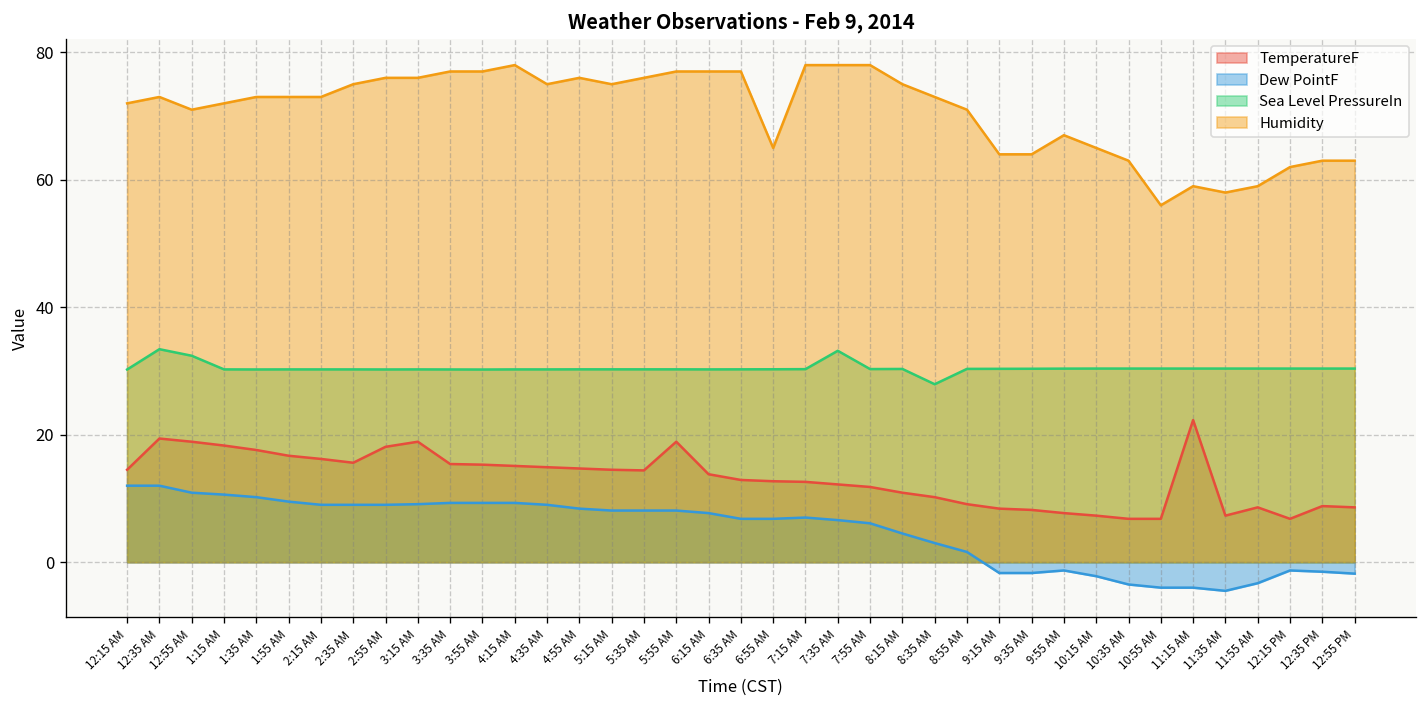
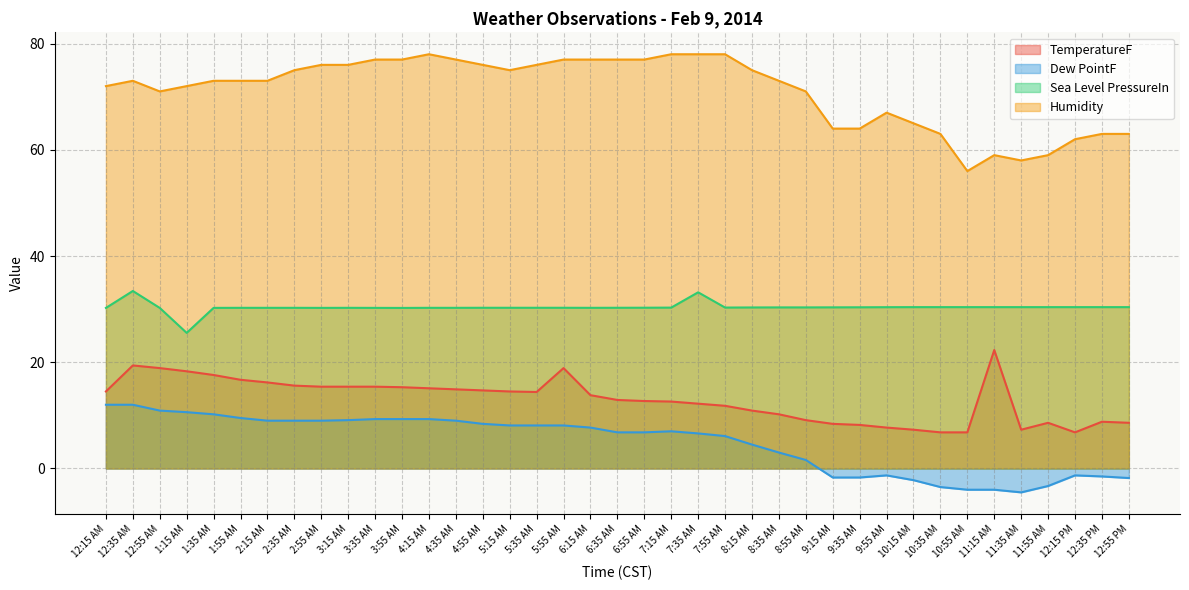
Sea Level PressureIn, 12:55 AM: 32 -> 30
Sea Level PressureIn, 1:15 AM: 30 -> 26
TemperatureF, 2:55 AM: 18 -> 15
TemperatureF, 3:15 AM: 19 -> 15
Humidity, 4:35 AM: 75 -> 77
Humidity, 6:55 AM: 65 -> 77
Sea Level PressureIn, 8:35 AM: 28 -> 30
